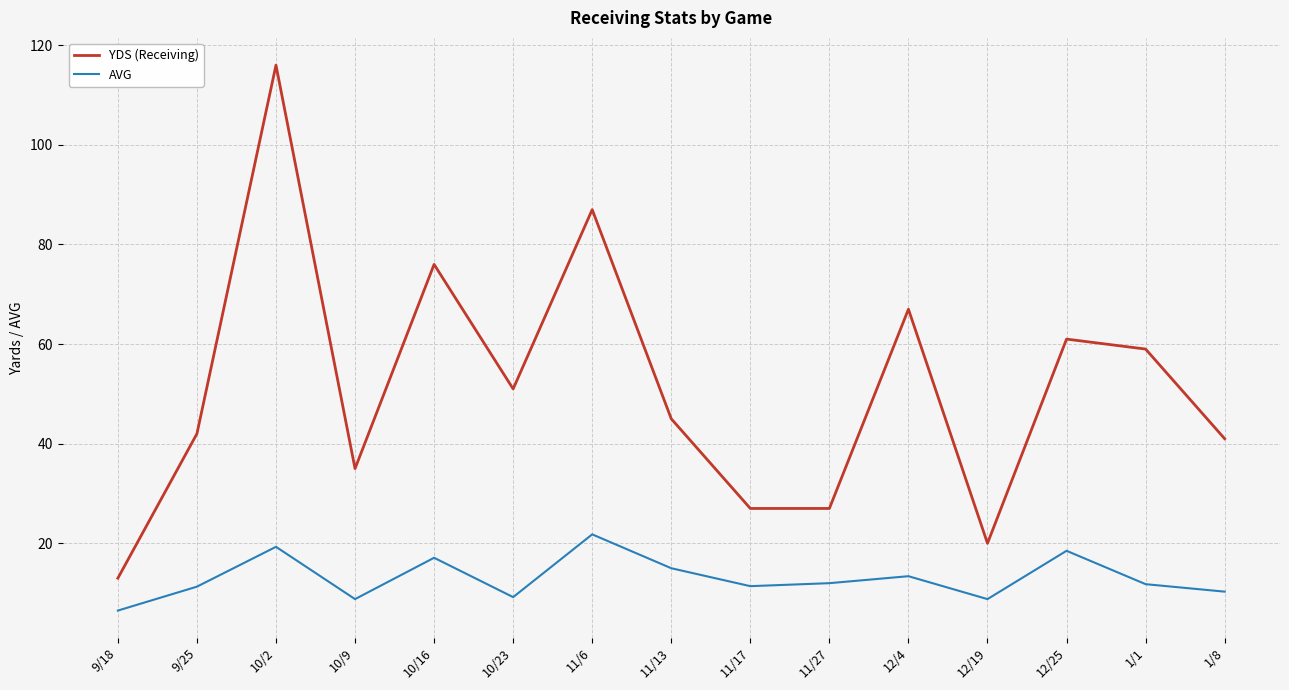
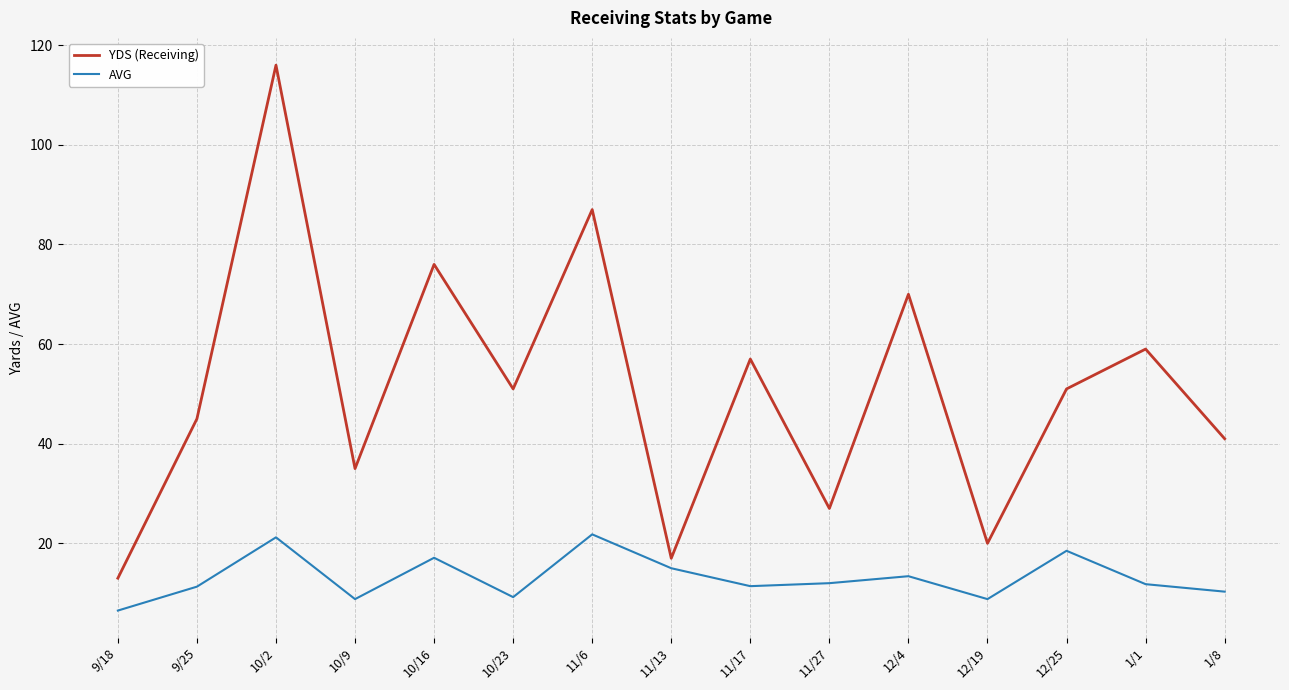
YDS (Receiving), 9/25: 42 -> 45
AVG, 10/2: 19 -> 21
YDS (Receiving), 11/13: 45 -> 17
YDS (Receiving), 11/17: 27 -> 57
YDS (Receiving), 12/4: 67 -> 70
YDS (Receiving), 12/25: 61 -> 51
